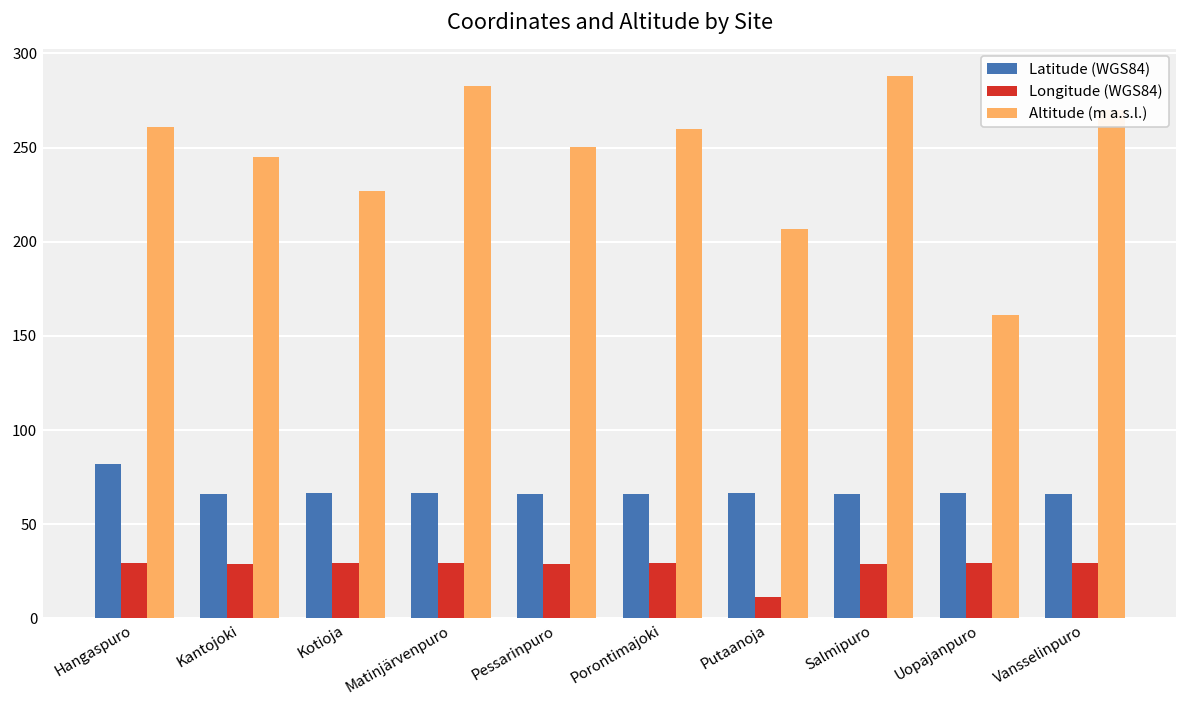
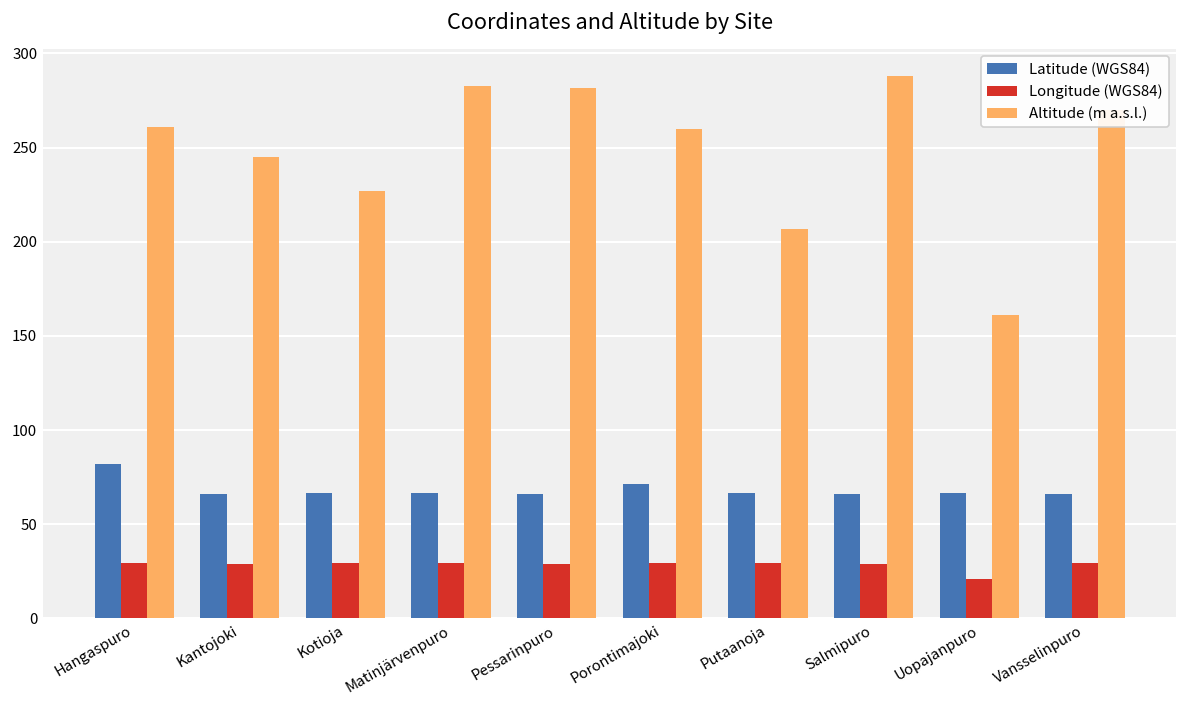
Altitude (m a.s.l.), Pessarinpuro: 251 -> 282
Latitude (WGS84), Porontimajoki: 66 -> 72
Longitude (WGS84), Putaanoja: 11 -> 29
Longitude (WGS84), Uopajanpuro: 30 -> 21
